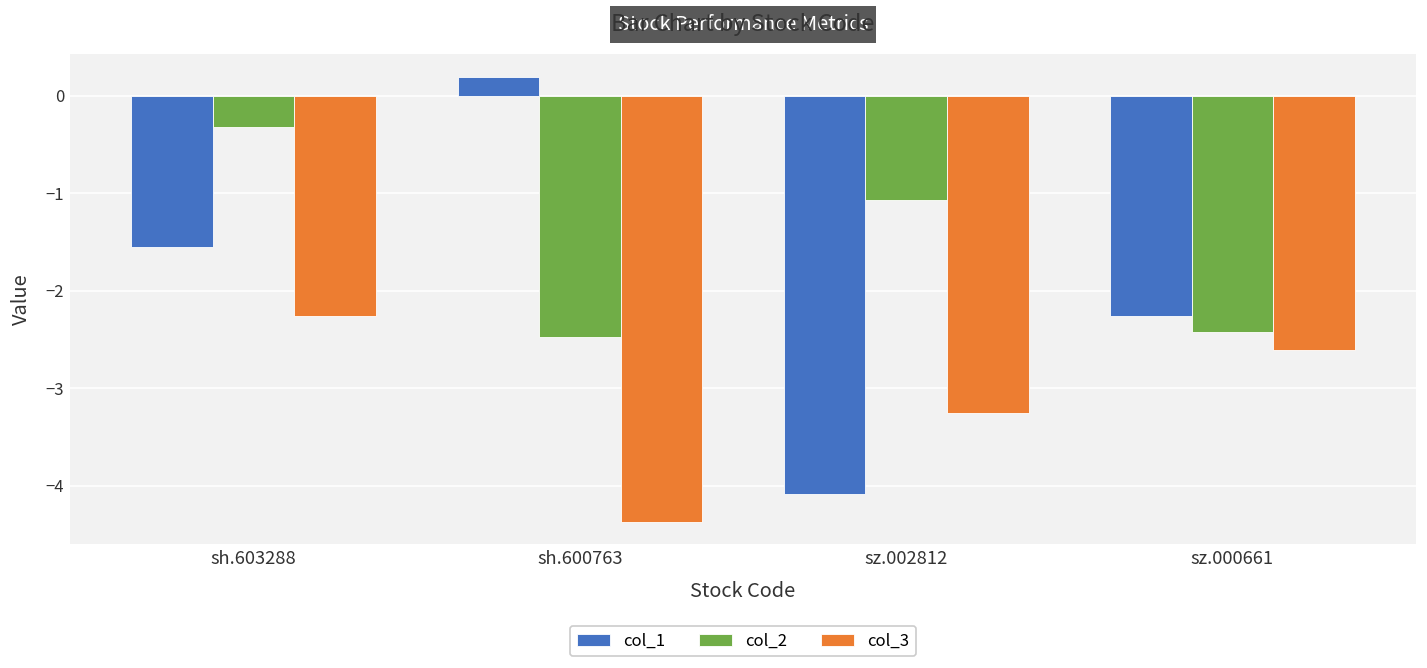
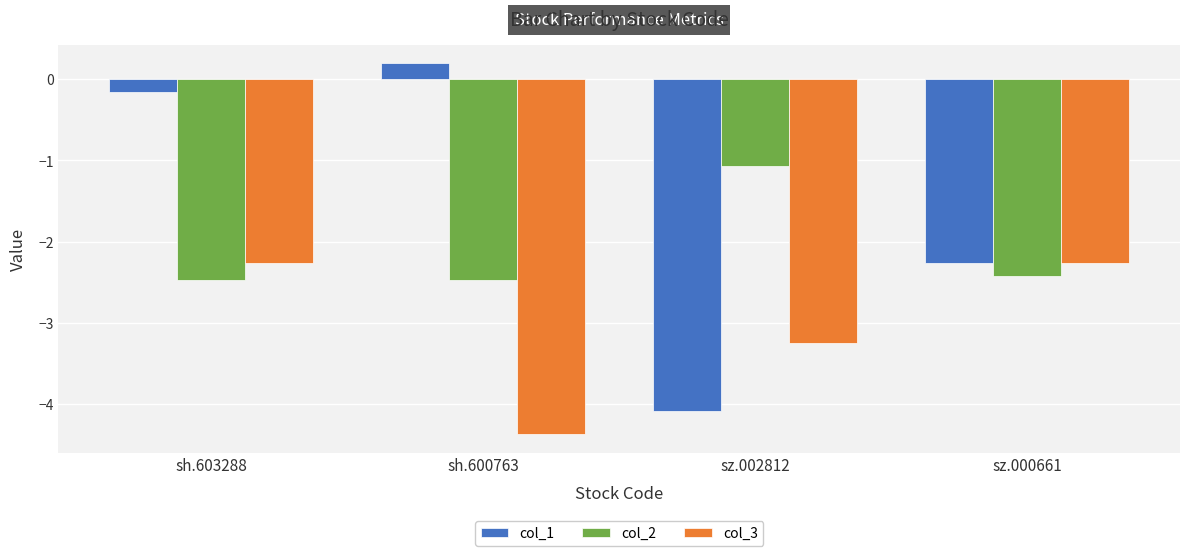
col_1, sh.603288: -1.6 -> -0.2
col_2, sh.603288: -0.3 -> -2.5
col_3, sz.000661: -2.6 -> -2.3
